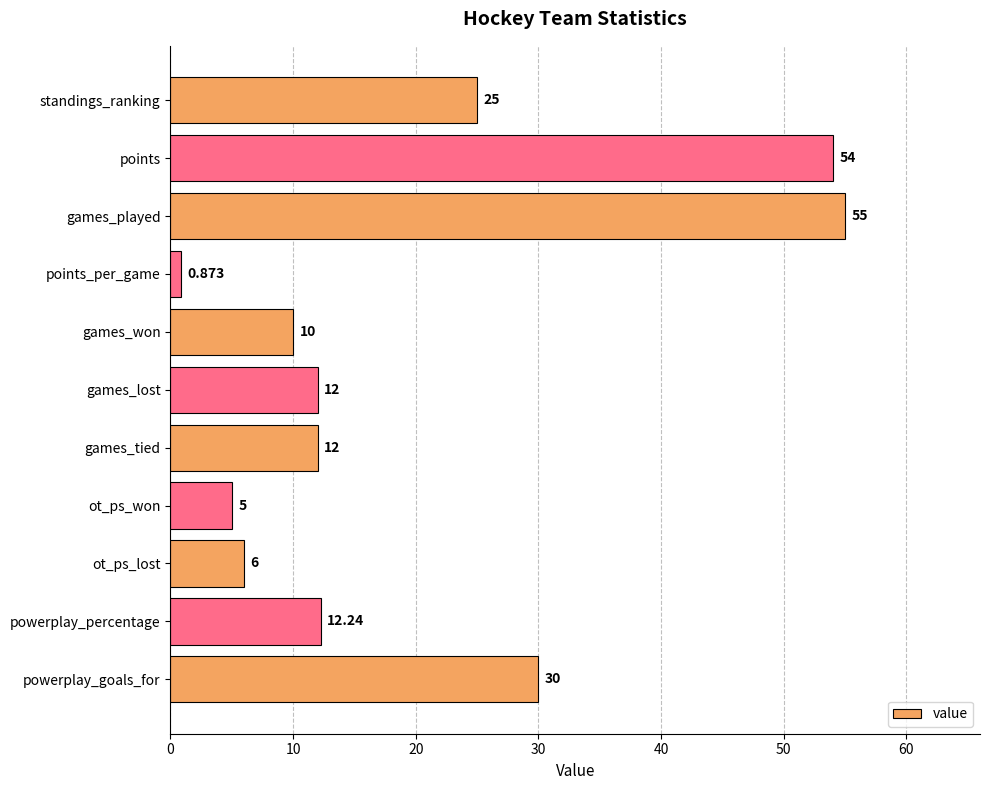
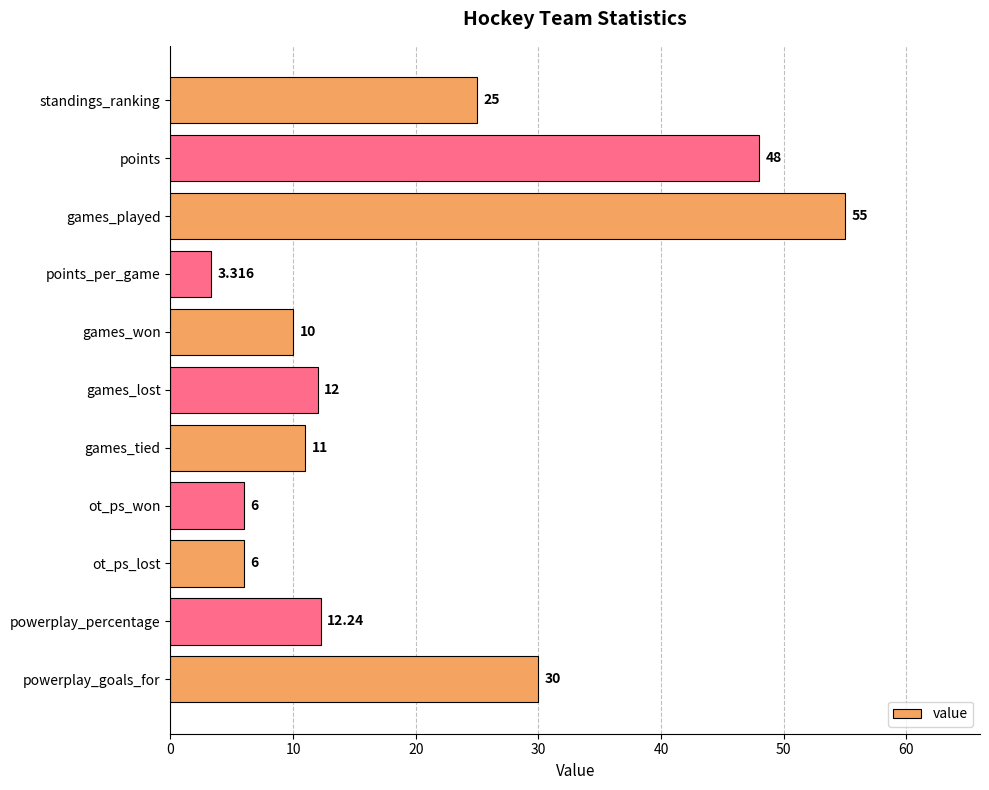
points: 54 -> 48
points_per_game: 0.873 -> 3.316
games_tied: 12 -> 11
ot_ps_won: 5 -> 6
